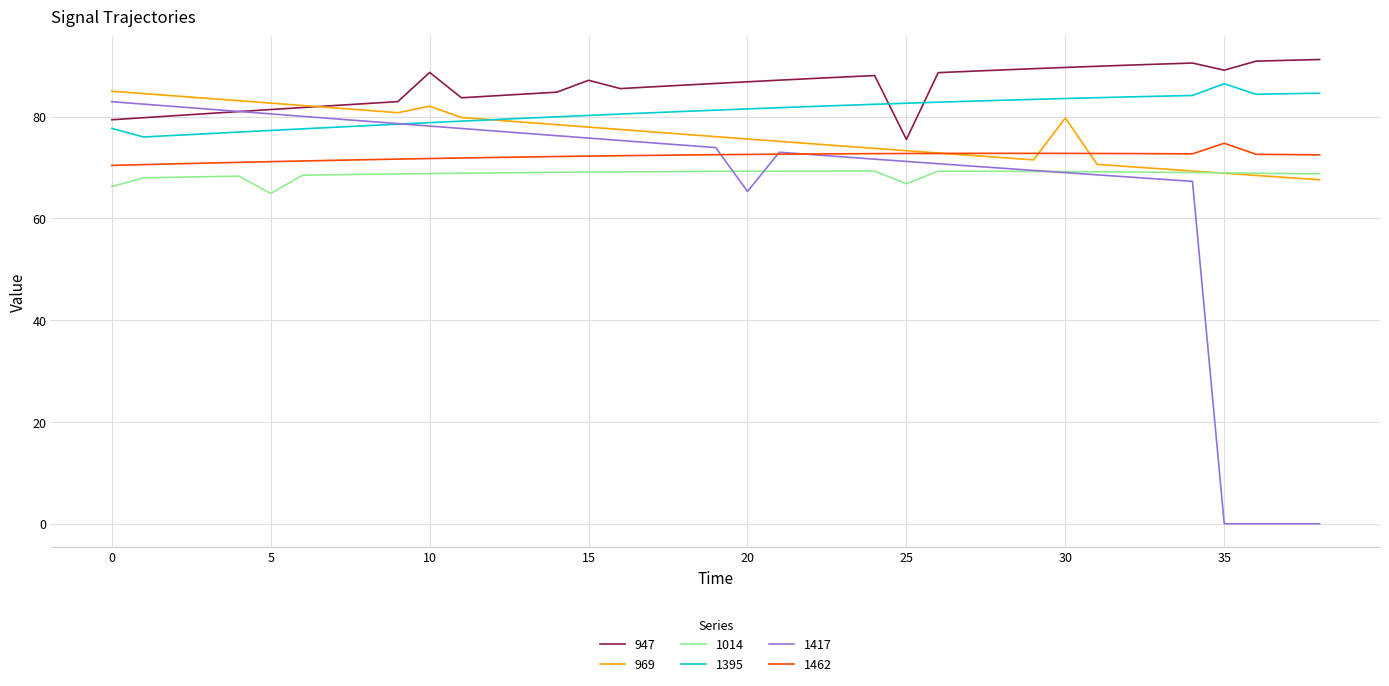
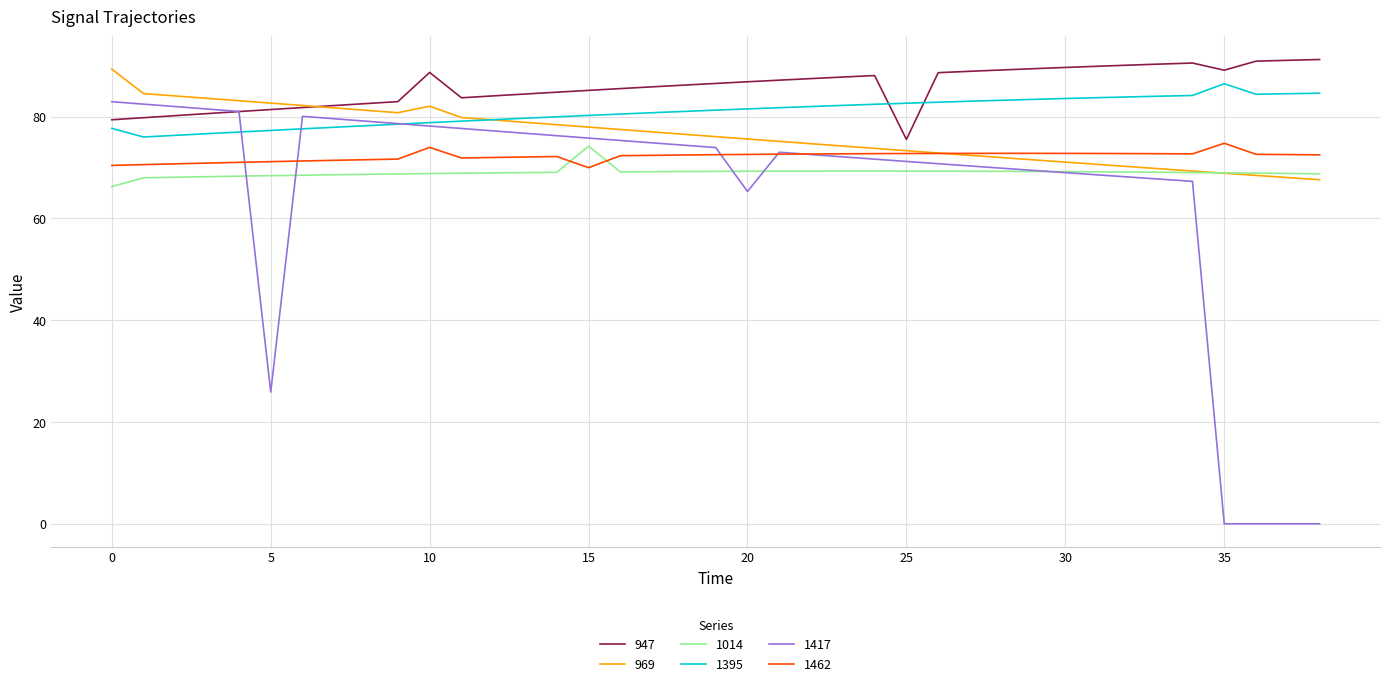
969, 0: 85 -> 89
1014, 5: 65 -> 68
1417, 5: 81 -> 26
1462, 10: 72 -> 74
947, 15: 87 -> 85
1014, 15: 69 -> 74
1462, 15: 72 -> 70
1014, 25: 67 -> 69
969, 30: 80 -> 71
